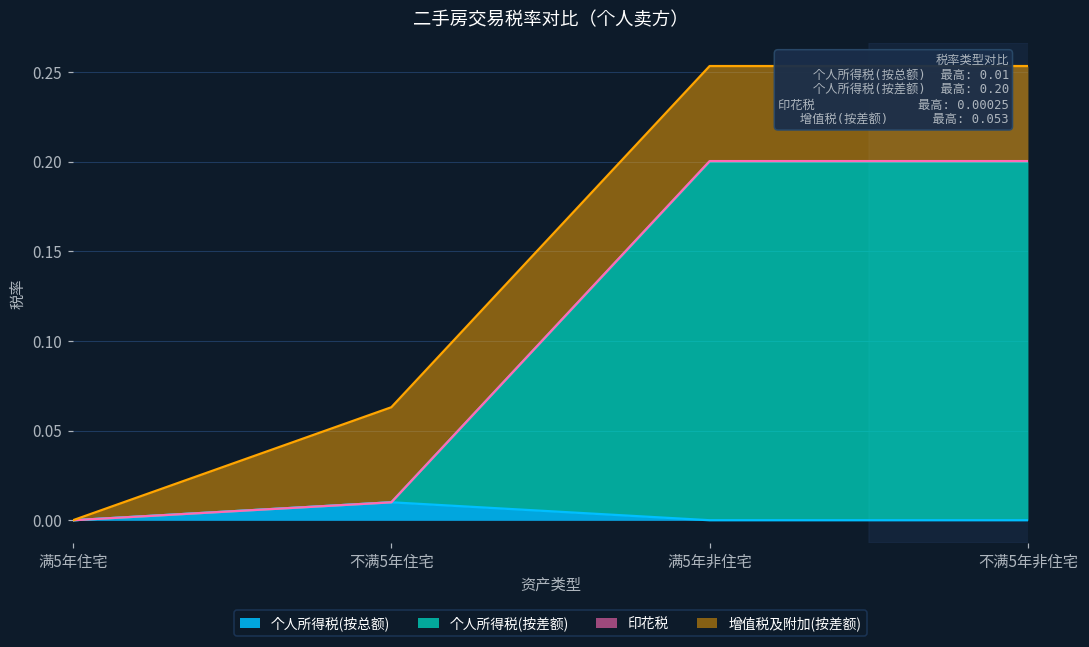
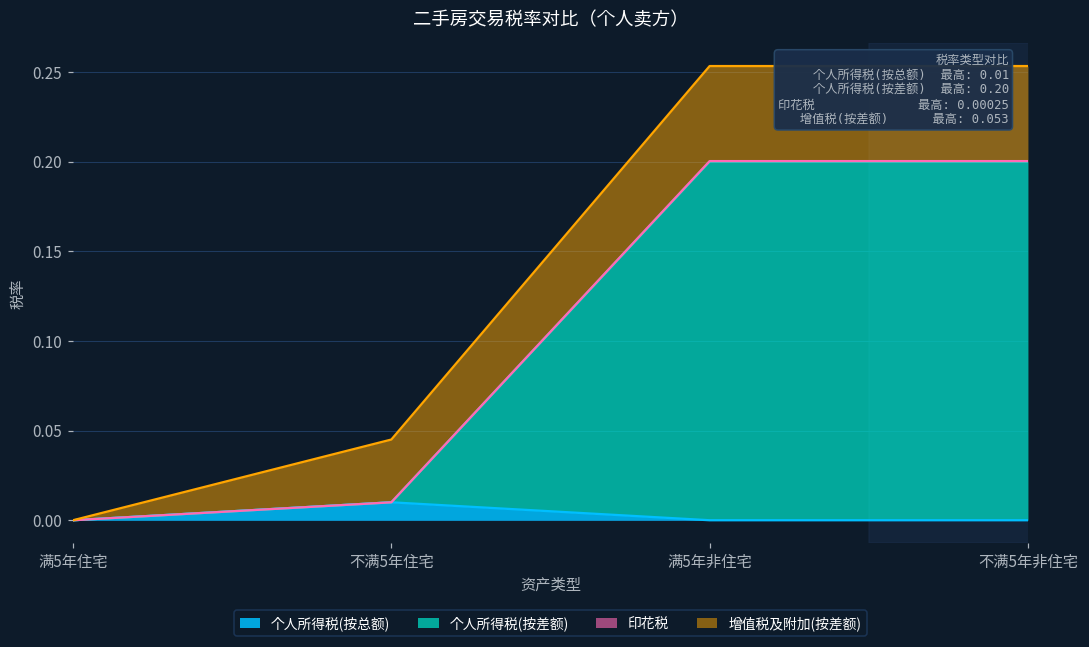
增值税及附加(按差额), 不满5年住宅: 0.053 -> 0.035
